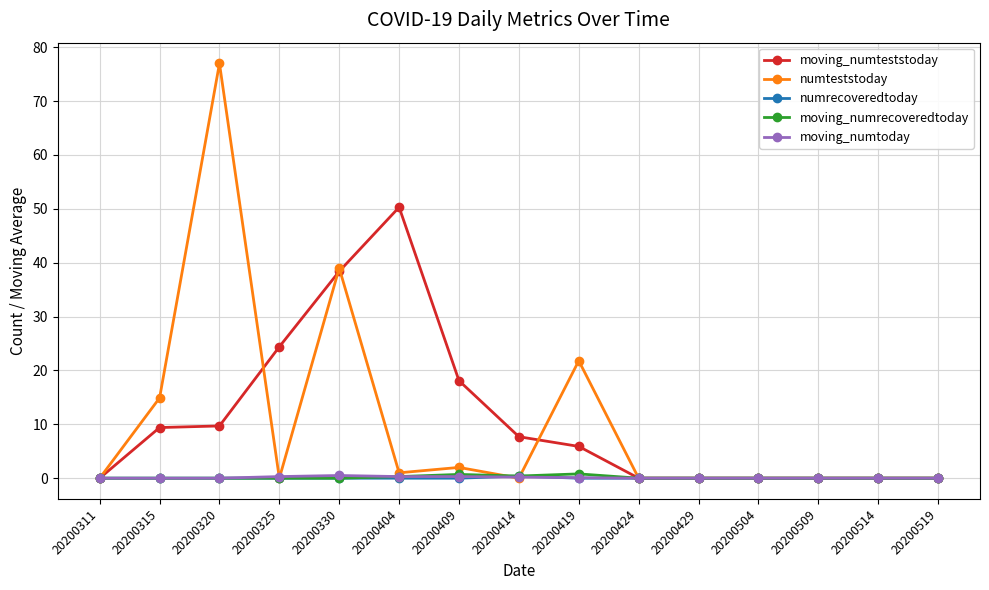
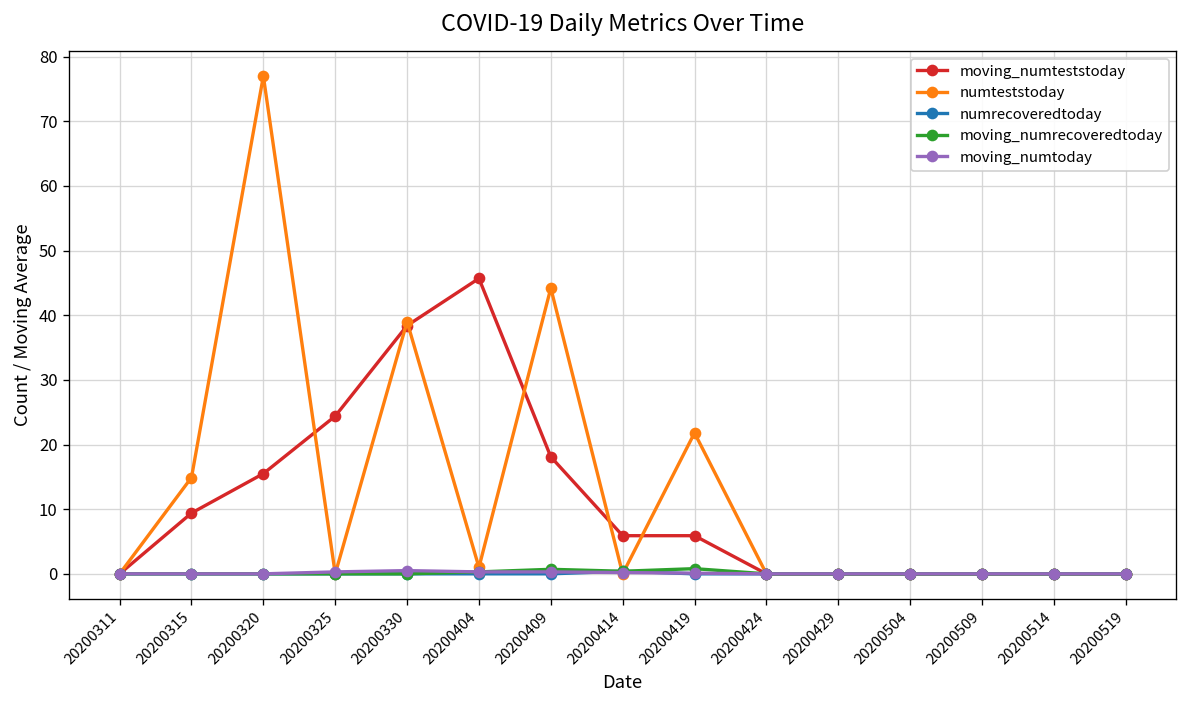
moving_numteststoday, 20200320: 10 -> 16
moving_numteststoday, 20200404: 50 -> 46
numteststoday, 20200409: 2 -> 44
moving_numteststoday, 20200414: 8 -> 6
